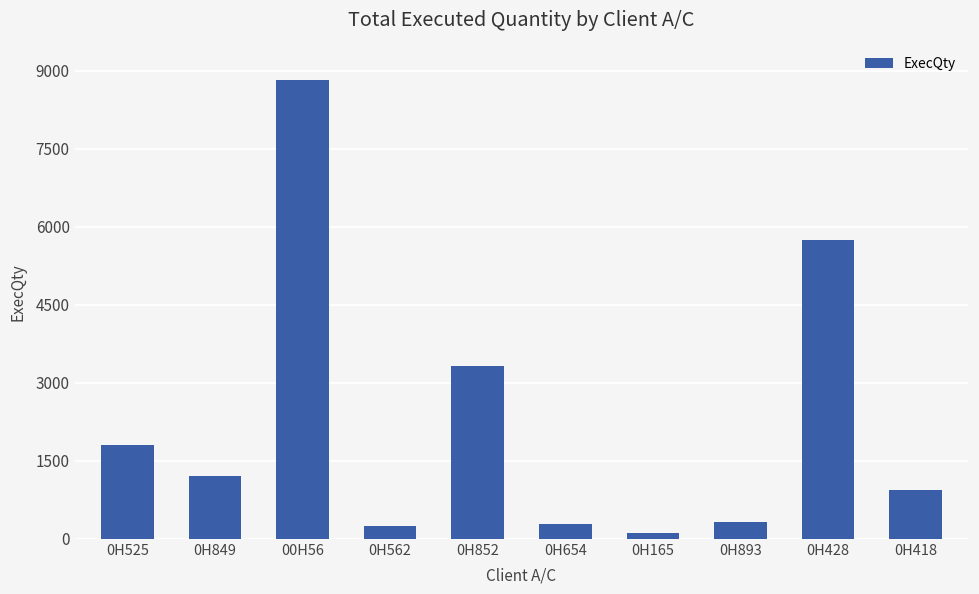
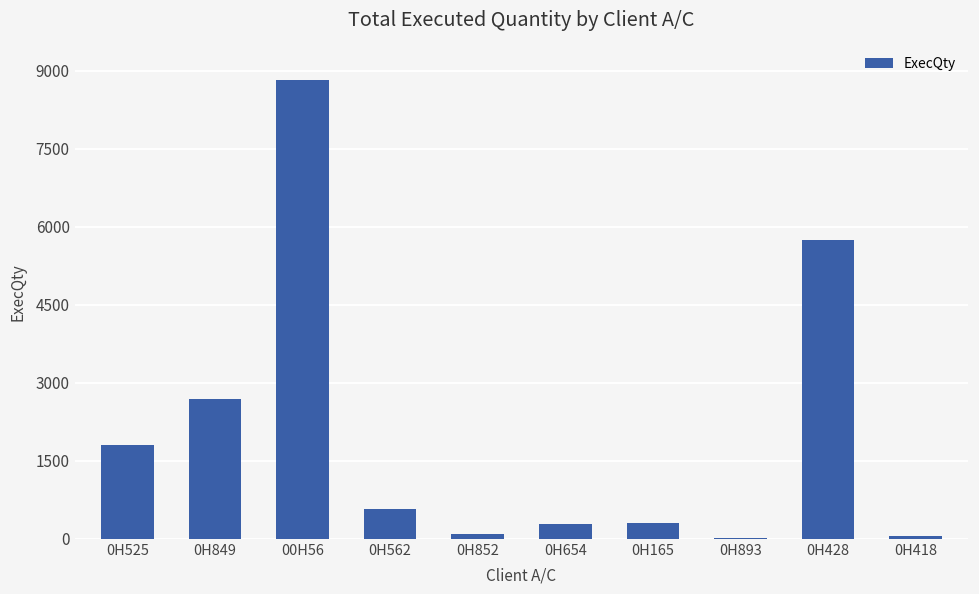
0H849: 1200 -> 2700
0H562: 200 -> 600
0H852: 3300 -> 100
0H165: 100 -> 300
0H893: 300 -> 0
0H418: 900 -> 100
